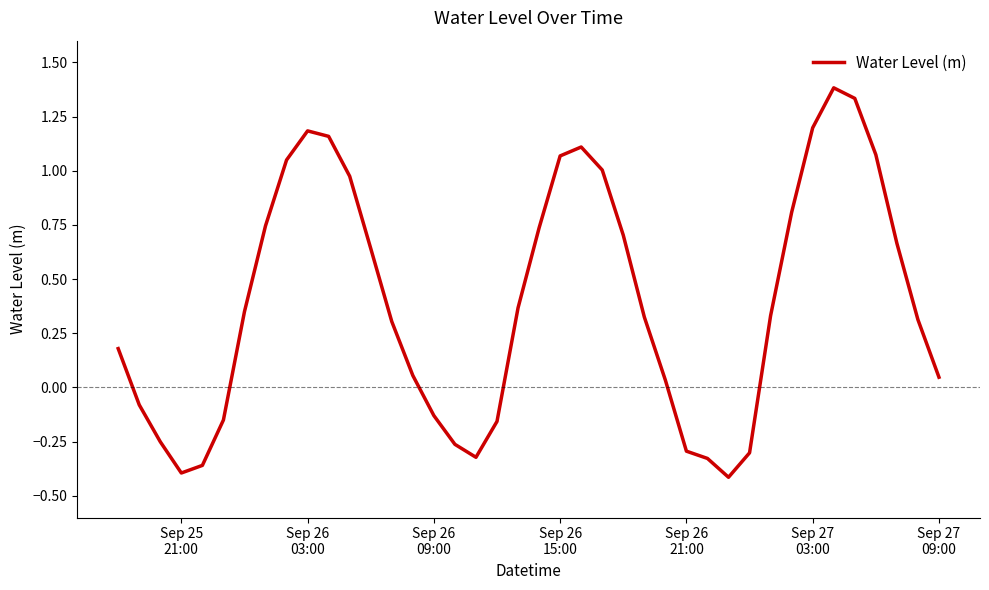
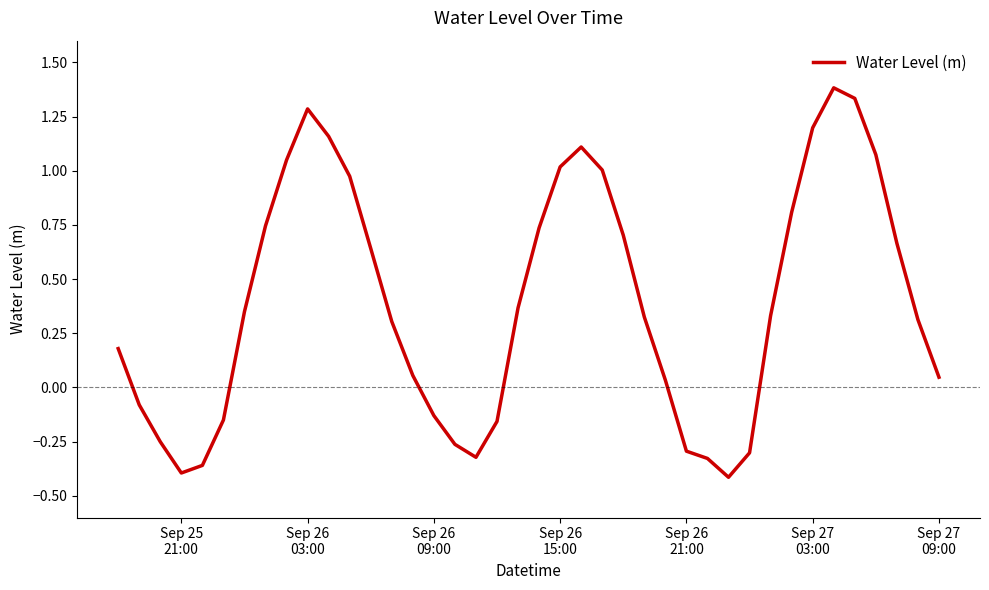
Sep 26 03:00: 1.18 -> 1.29
Sep 26 15:00: 1.07 -> 1.02
